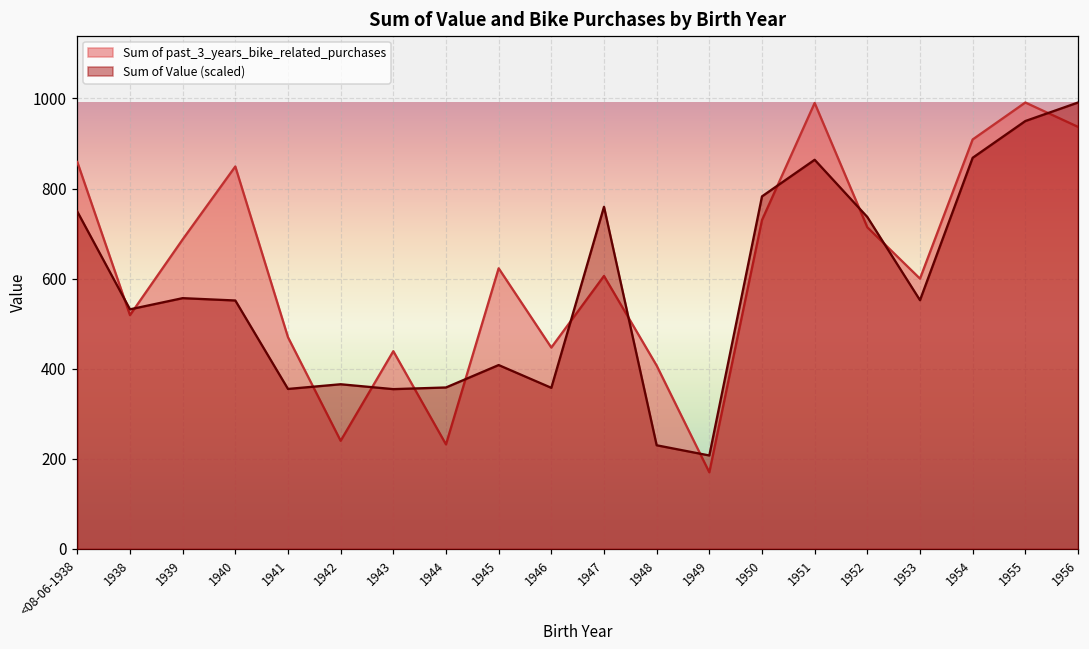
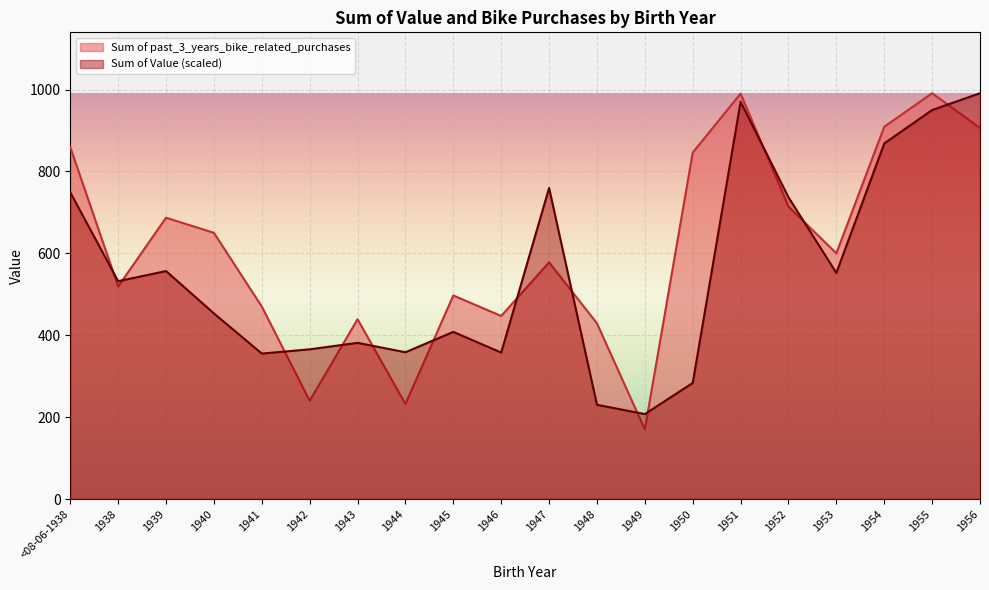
Sum of past_3_years_bike_related_purchases, 1940: 850 -> 650
Sum of Value (scaled), 1940: 550 -> 450
Sum of Value (scaled), 1943: 350 -> 380
Sum of past_3_years_bike_related_purchases, 1945: 620 -> 500
Sum of past_3_years_bike_related_purchases, 1947: 610 -> 580
Sum of past_3_years_bike_related_purchases, 1948: 410 -> 430
Sum of past_3_years_bike_related_purchases, 1950: 730 -> 850
Sum of Value (scaled), 1950: 780 -> 280
Sum of Value (scaled), 1951: 860 -> 970
Sum of past_3_years_bike_related_purchases, 1956: 940 -> 910
